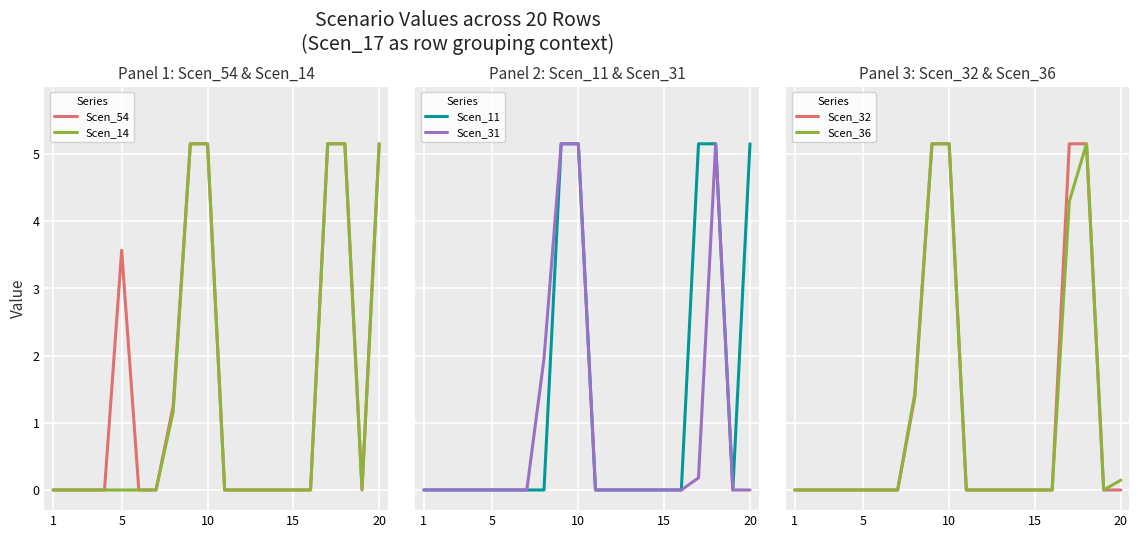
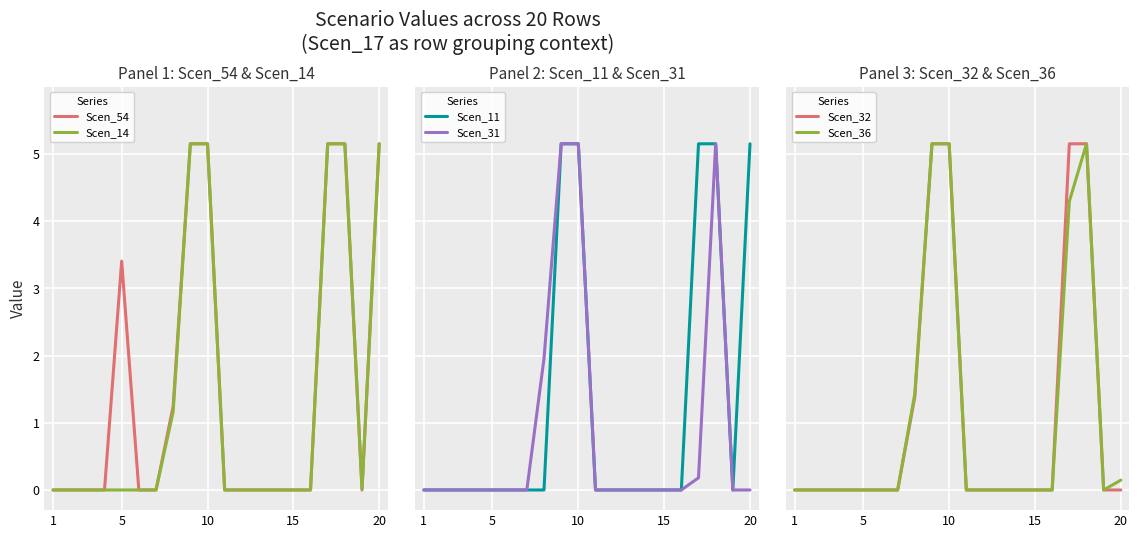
Panel 1: Scen_54 & Scen_14, Scen_54, 5: 3.6 -> 3.4
